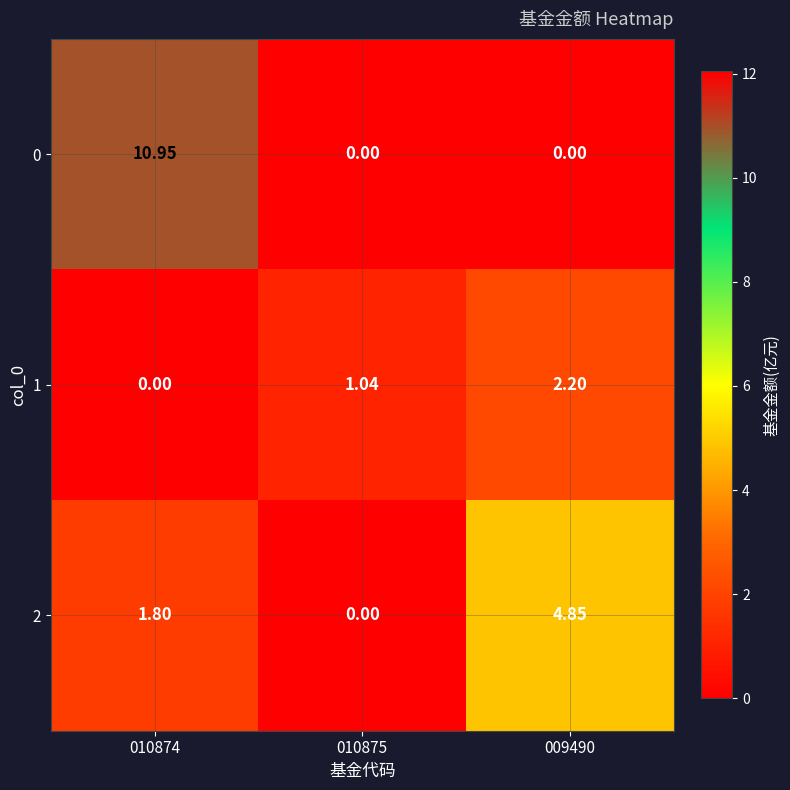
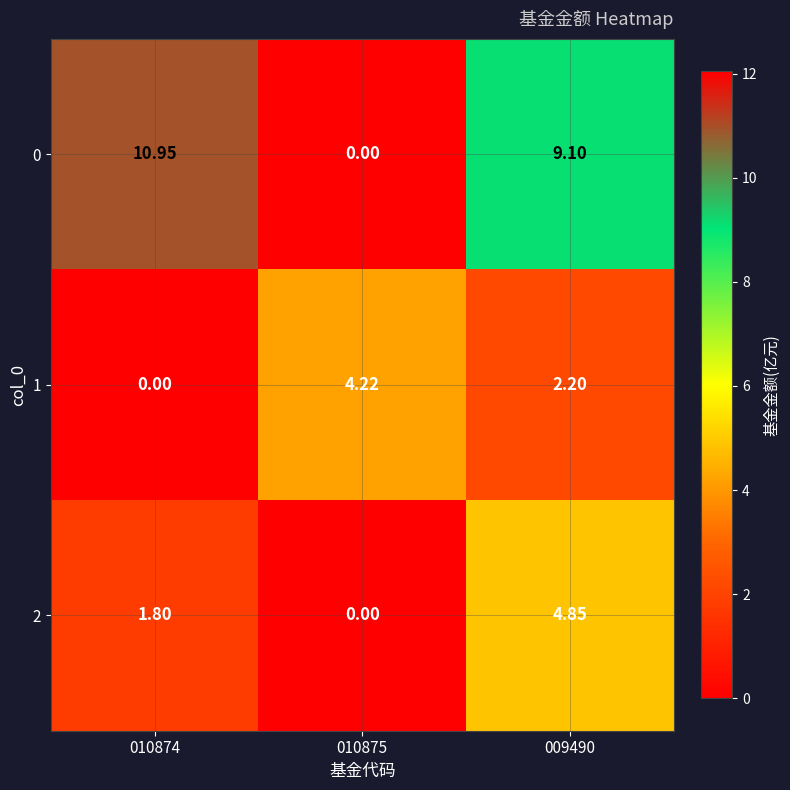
0, 009490: 0.00 -> 9.10
1, 010875: 1.04 -> 4.22
